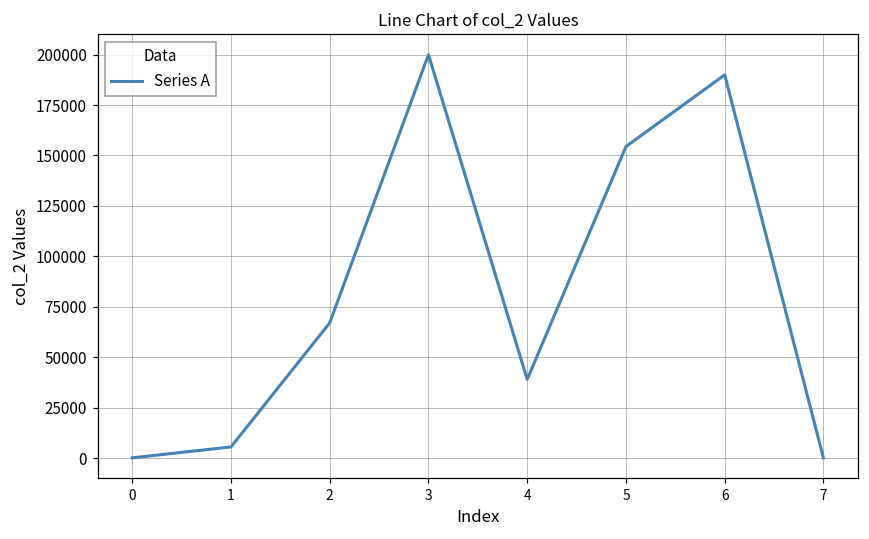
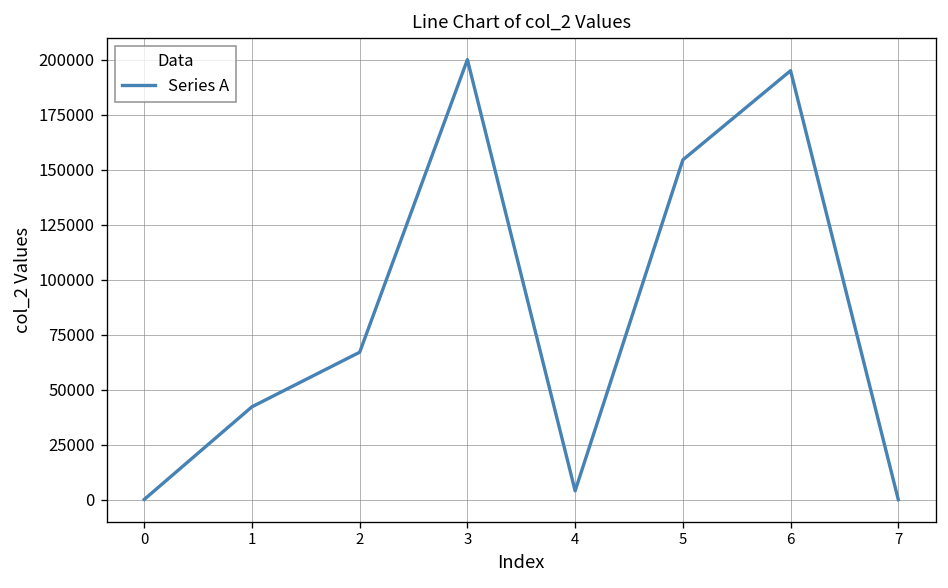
1: 6000 -> 42000
4: 39000 -> 4000
6: 190000 -> 195000
